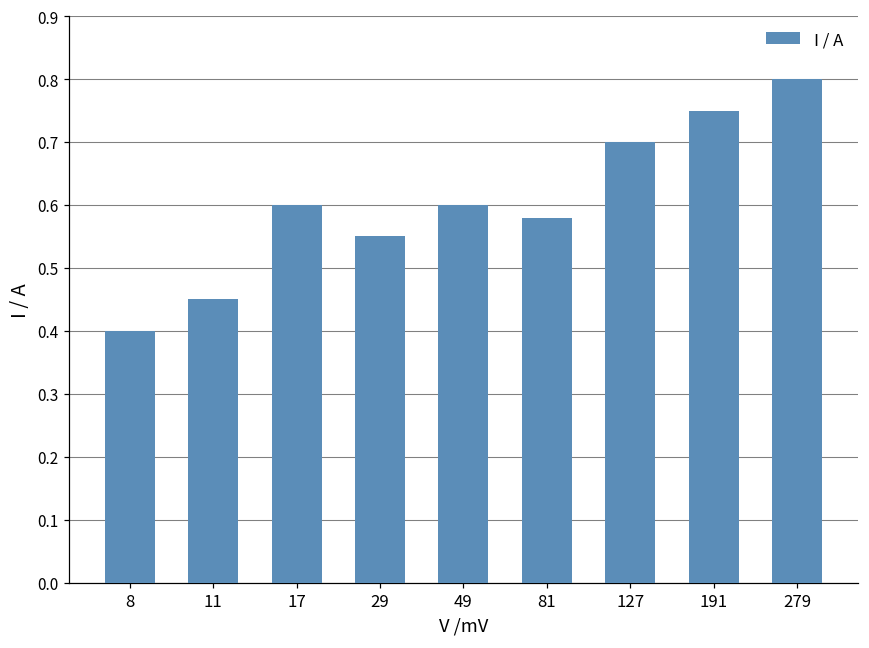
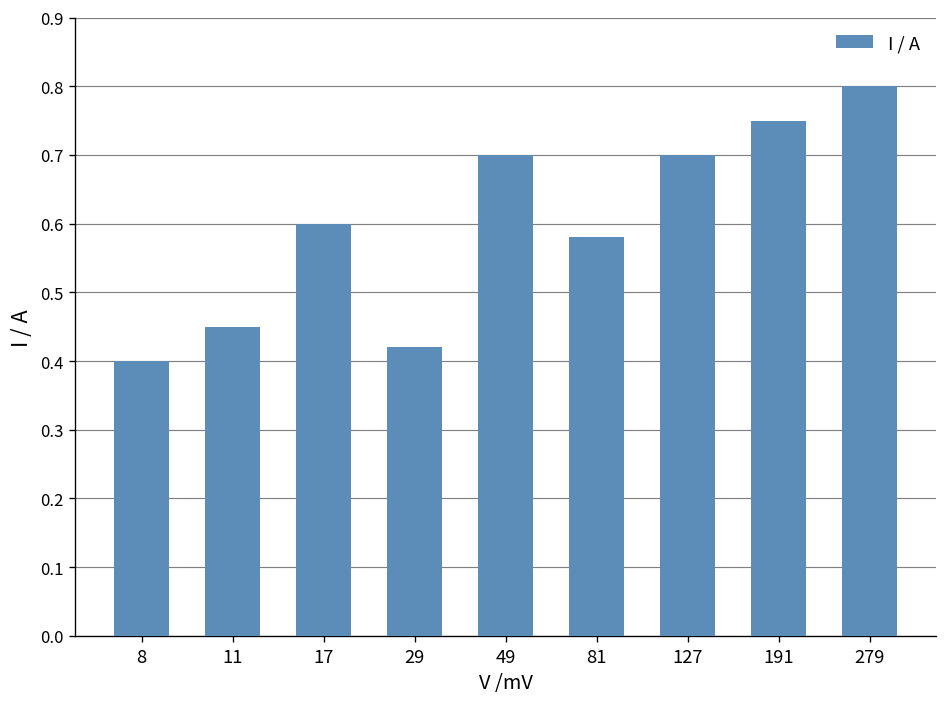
29: 0.55 -> 0.42
49: 0.6 -> 0.7
